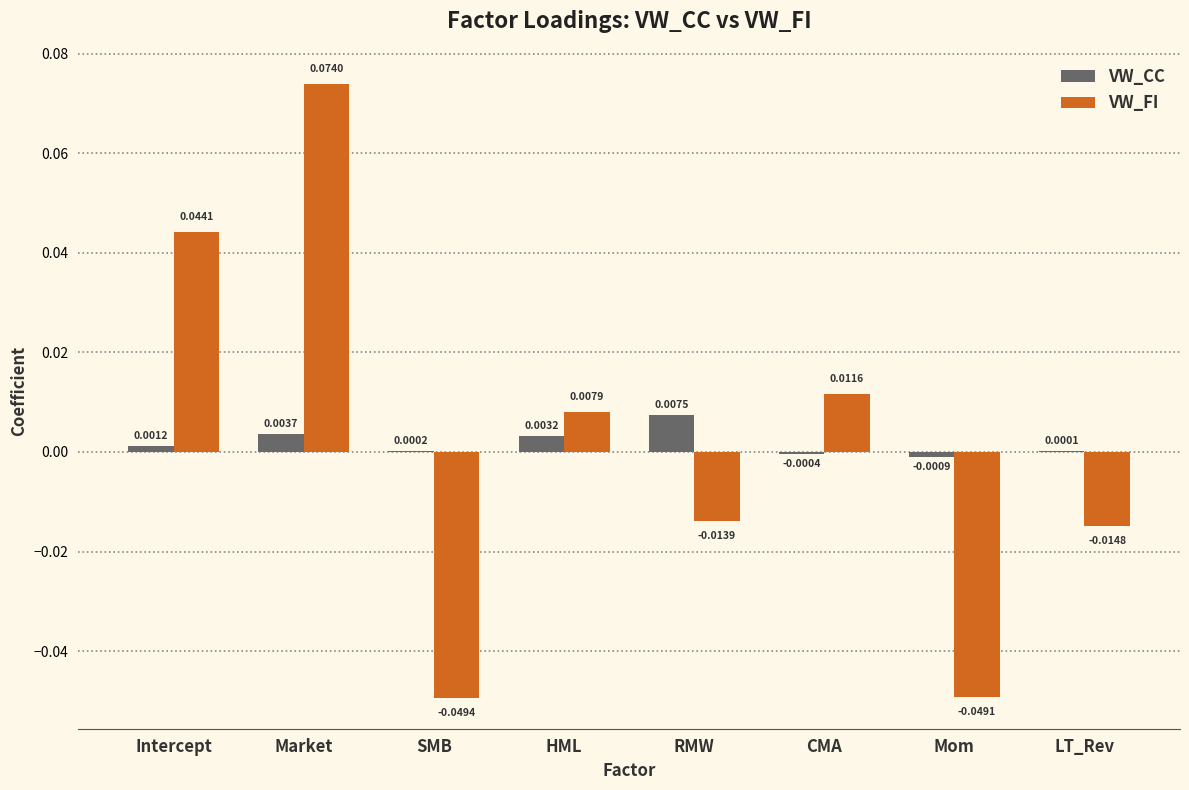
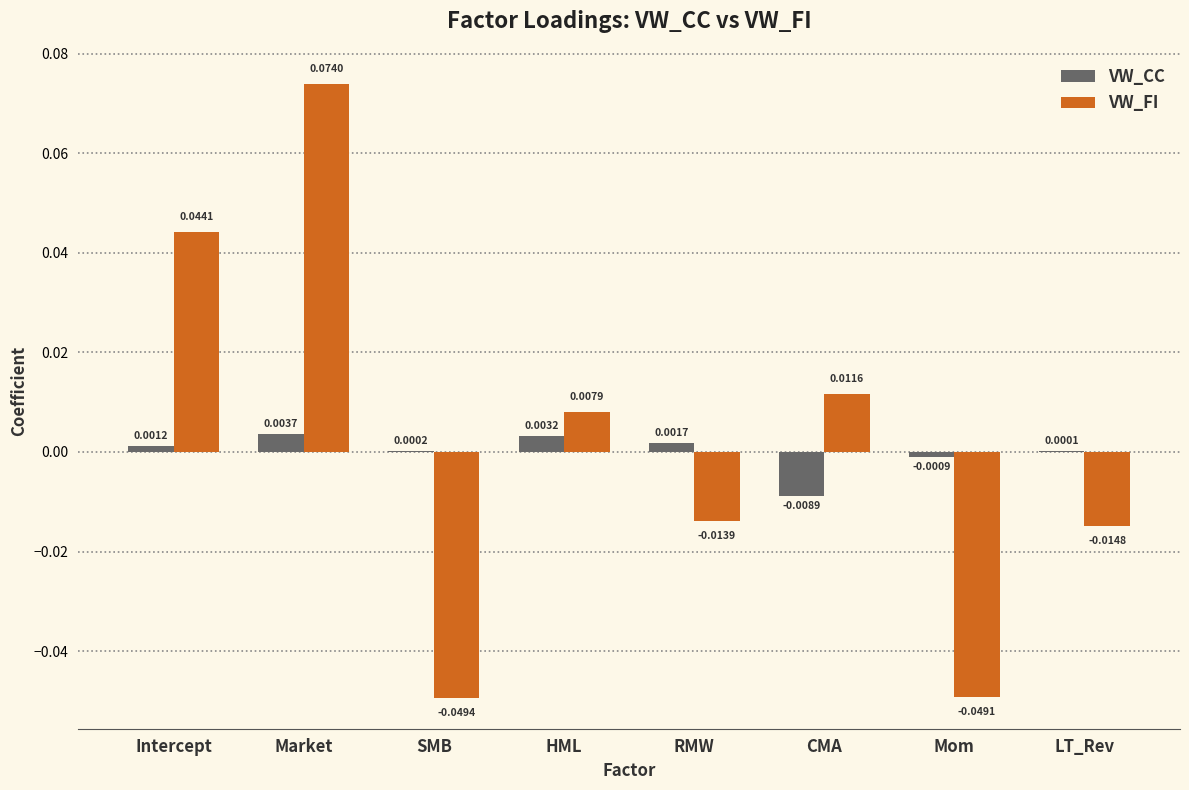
VW_CC, RMW: 0.0075 -> 0.0017
VW_CC, CMA: -0.0004 -> -0.0089
